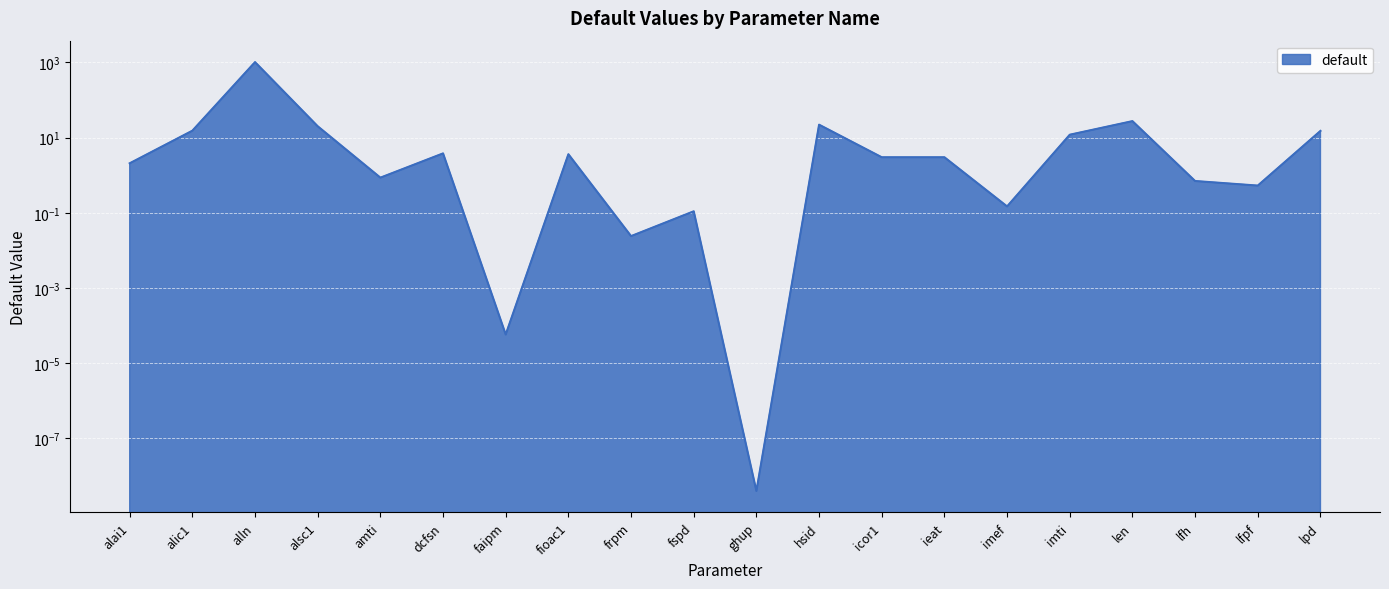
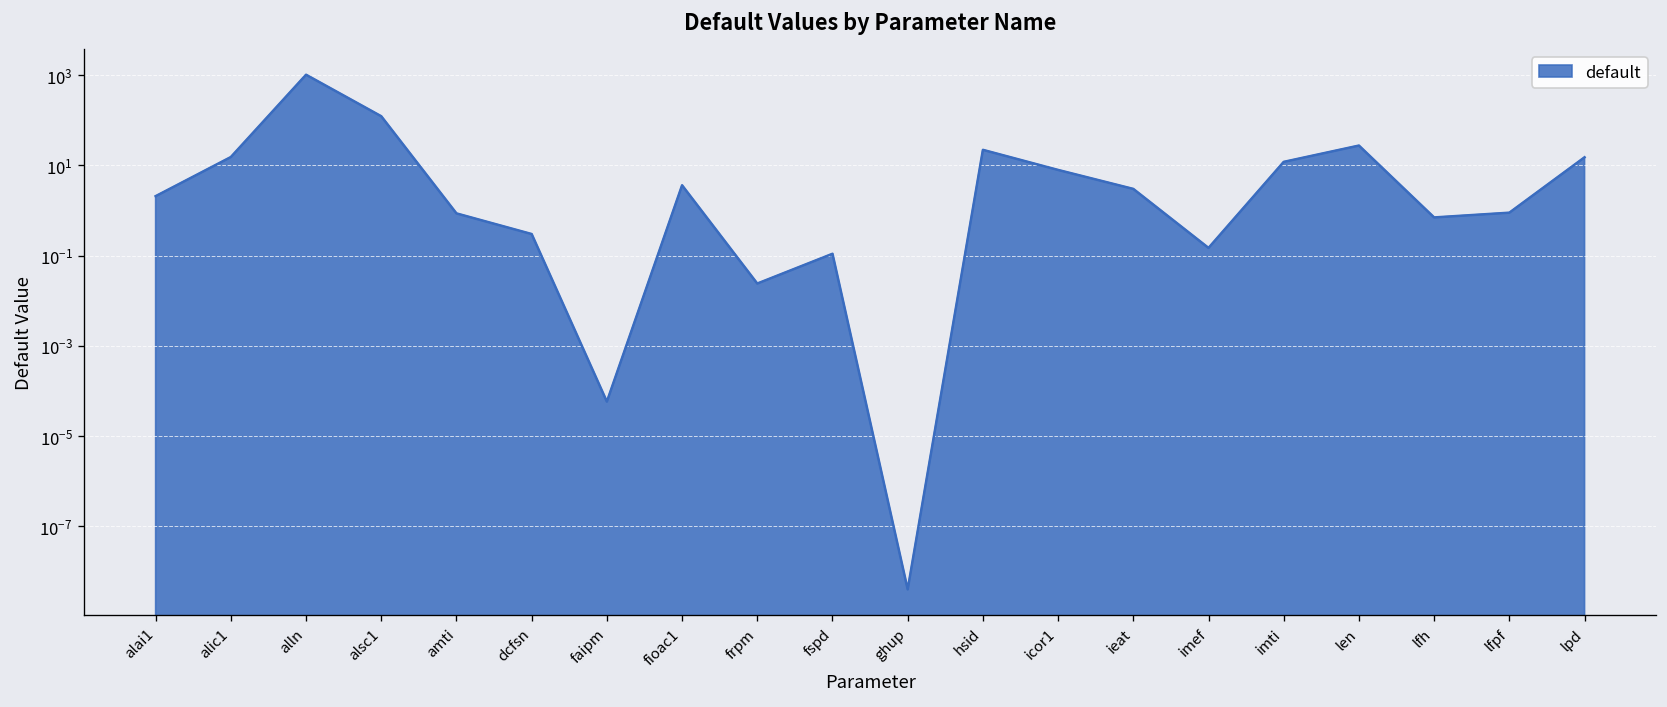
alsc1: 20 -> 120
dcfsn: 4 -> 0.3
icor1: 3 -> 8
lfpf: 0.5 -> 0.9
